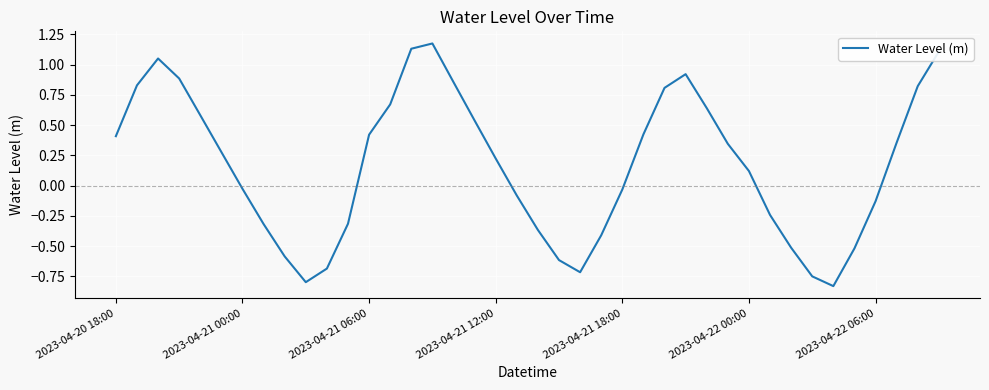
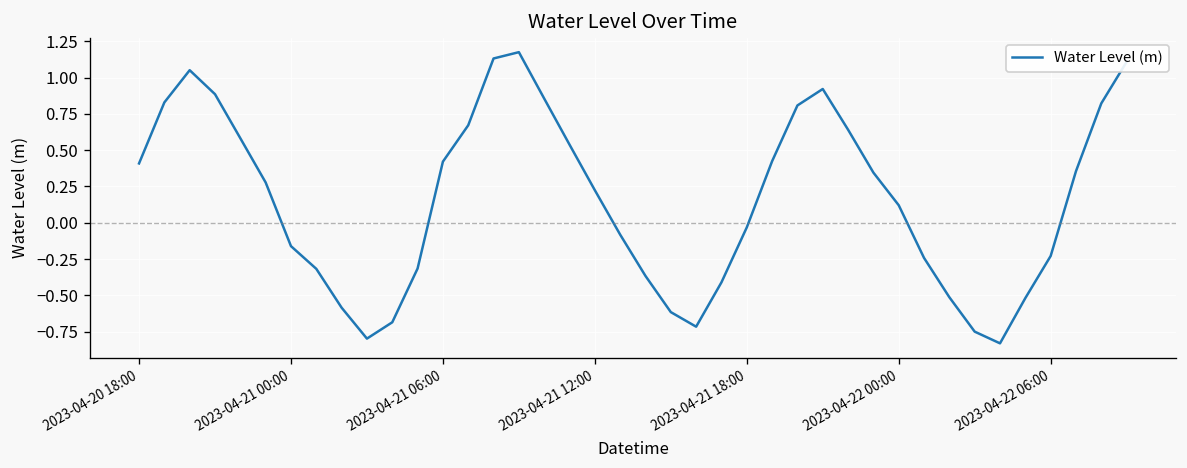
2023-04-21 00:00: -0.03 -> -0.16
2023-04-22 06:00: -0.13 -> -0.23
